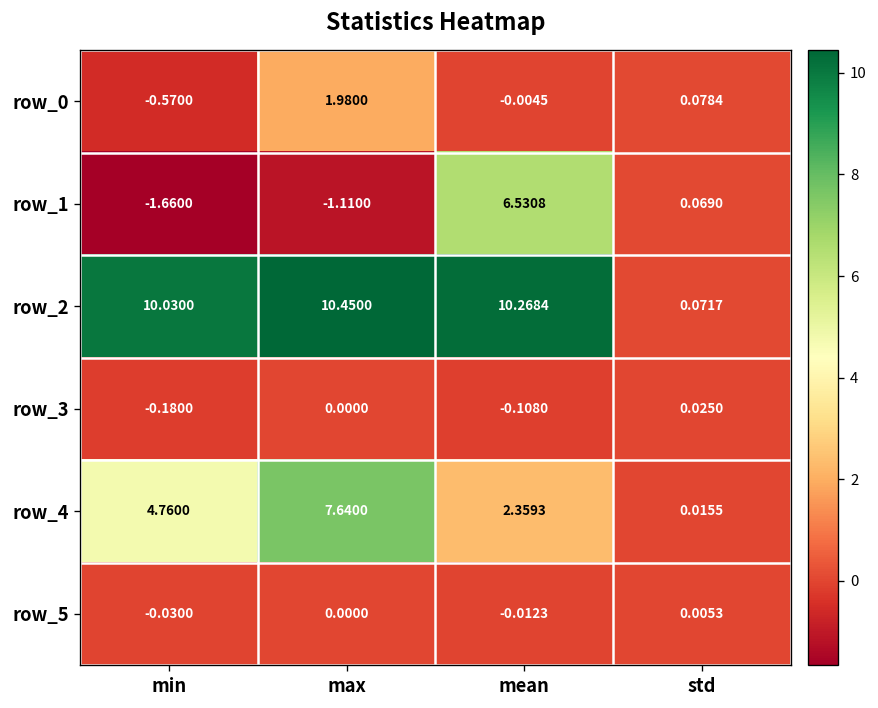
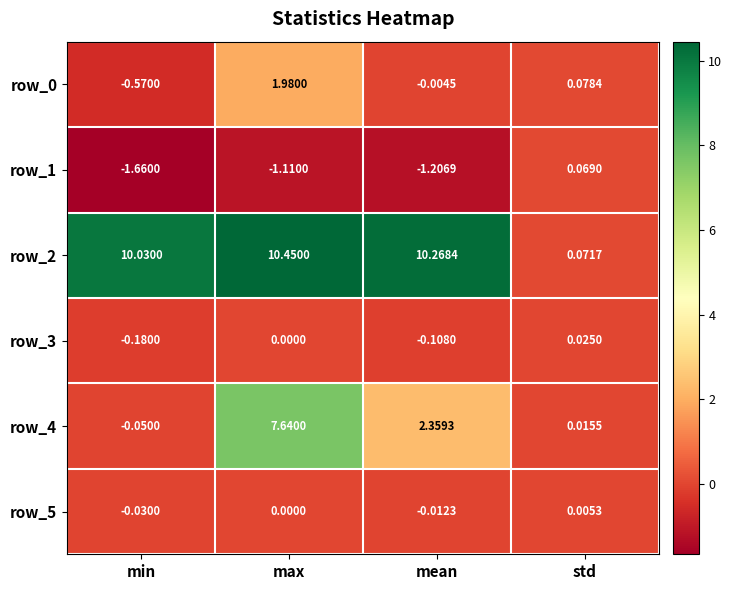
row_1, mean: 6.5308 -> -1.2069
row_4, min: 4.7600 -> -0.0500
